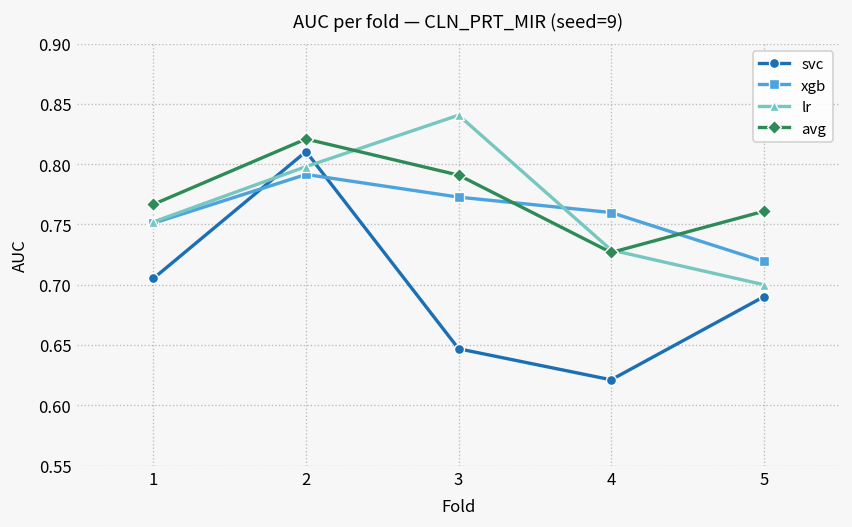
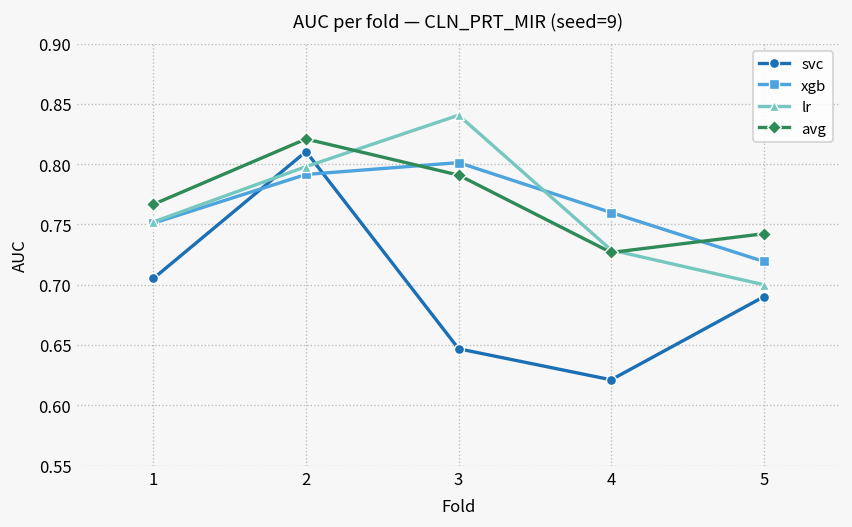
xgb, 3: 0.773 -> 0.801
avg, 5: 0.761 -> 0.742
